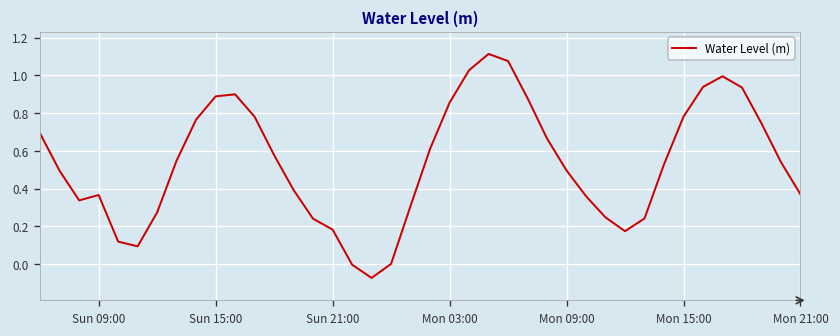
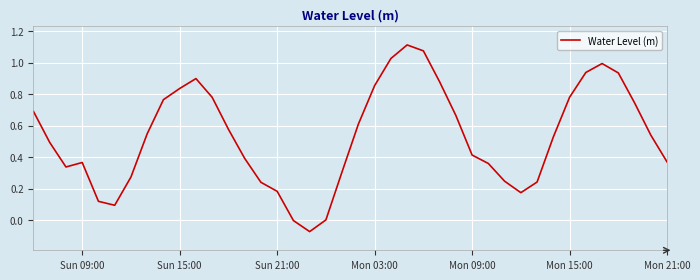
Sun 15:00: 0.89 -> 0.84
Mon 09:00: 0.50 -> 0.41
